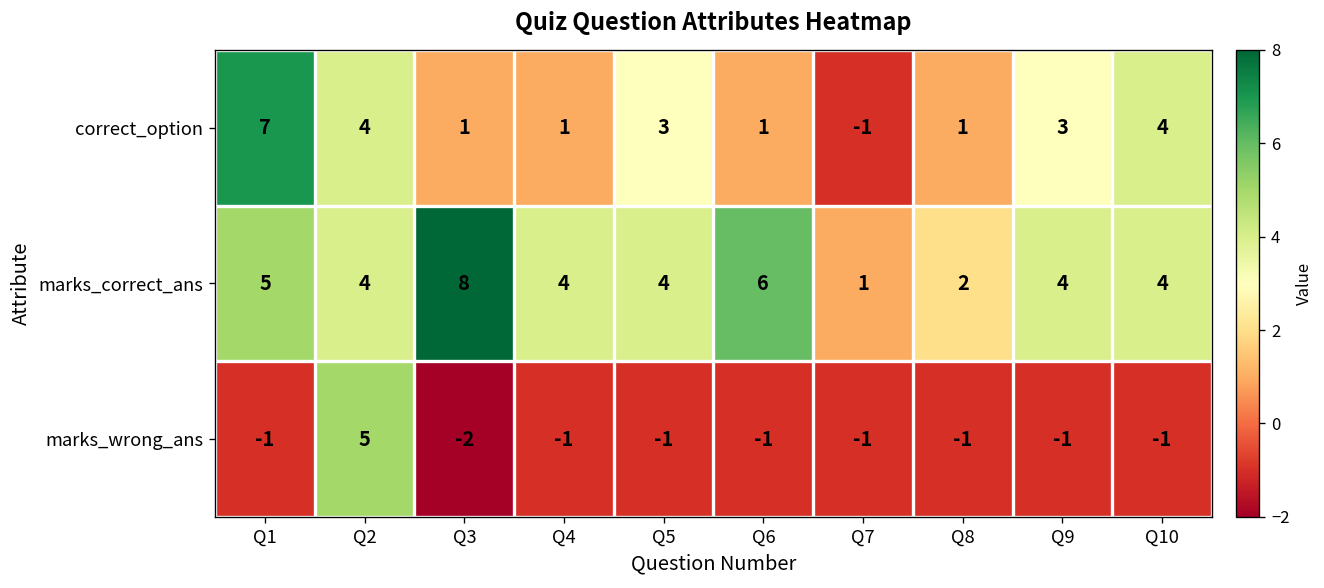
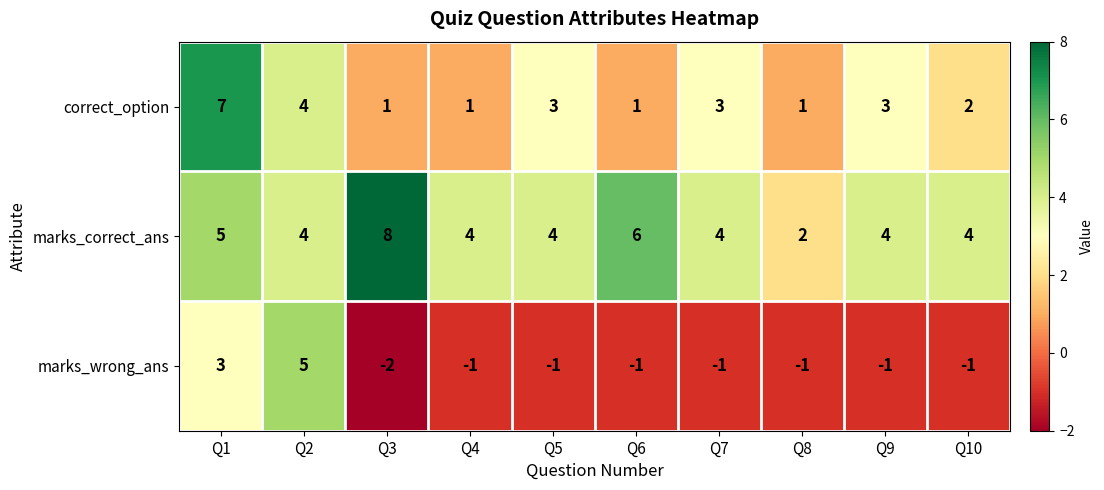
correct_option, Q7: -1 -> 3
correct_option, Q10: 4 -> 2
marks_correct_ans, Q7: 1 -> 4
marks_wrong_ans, Q1: -1 -> 3
